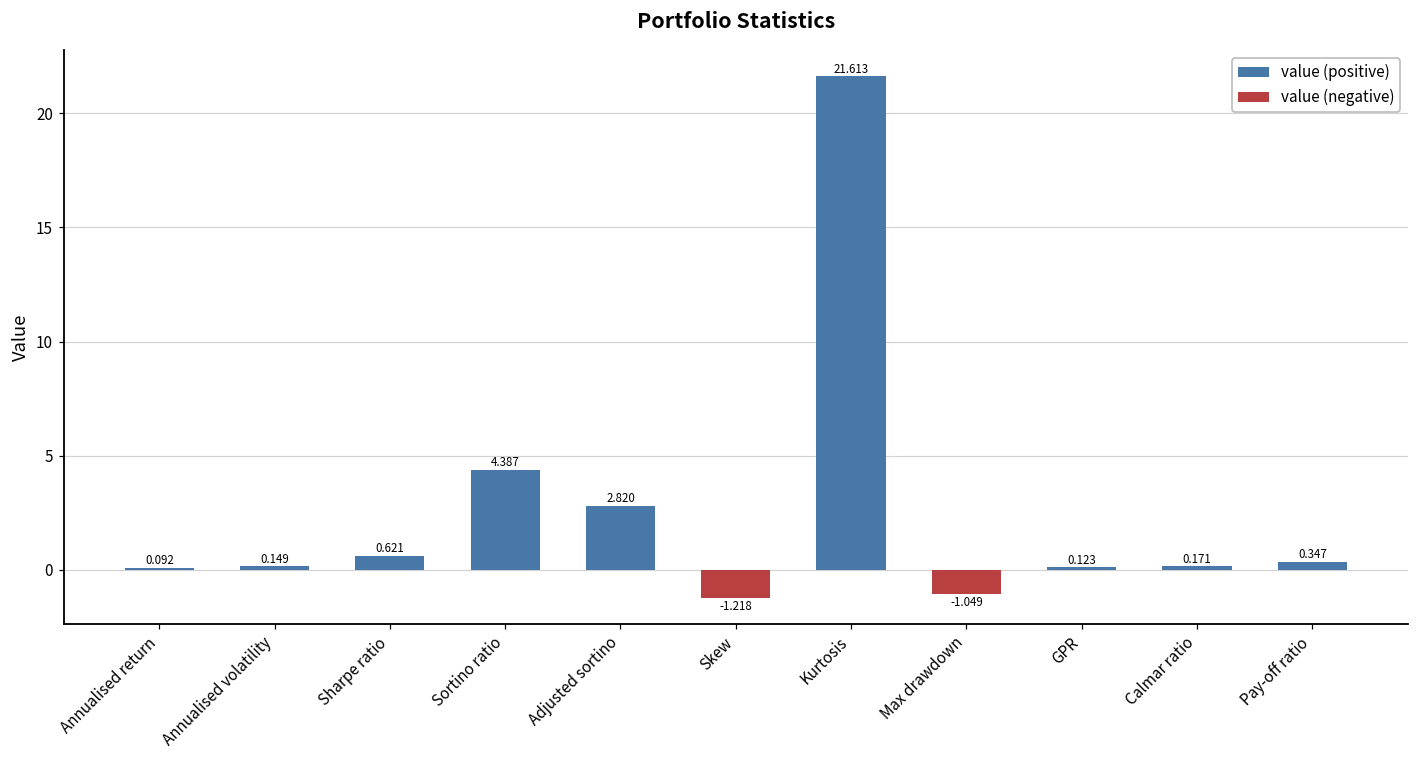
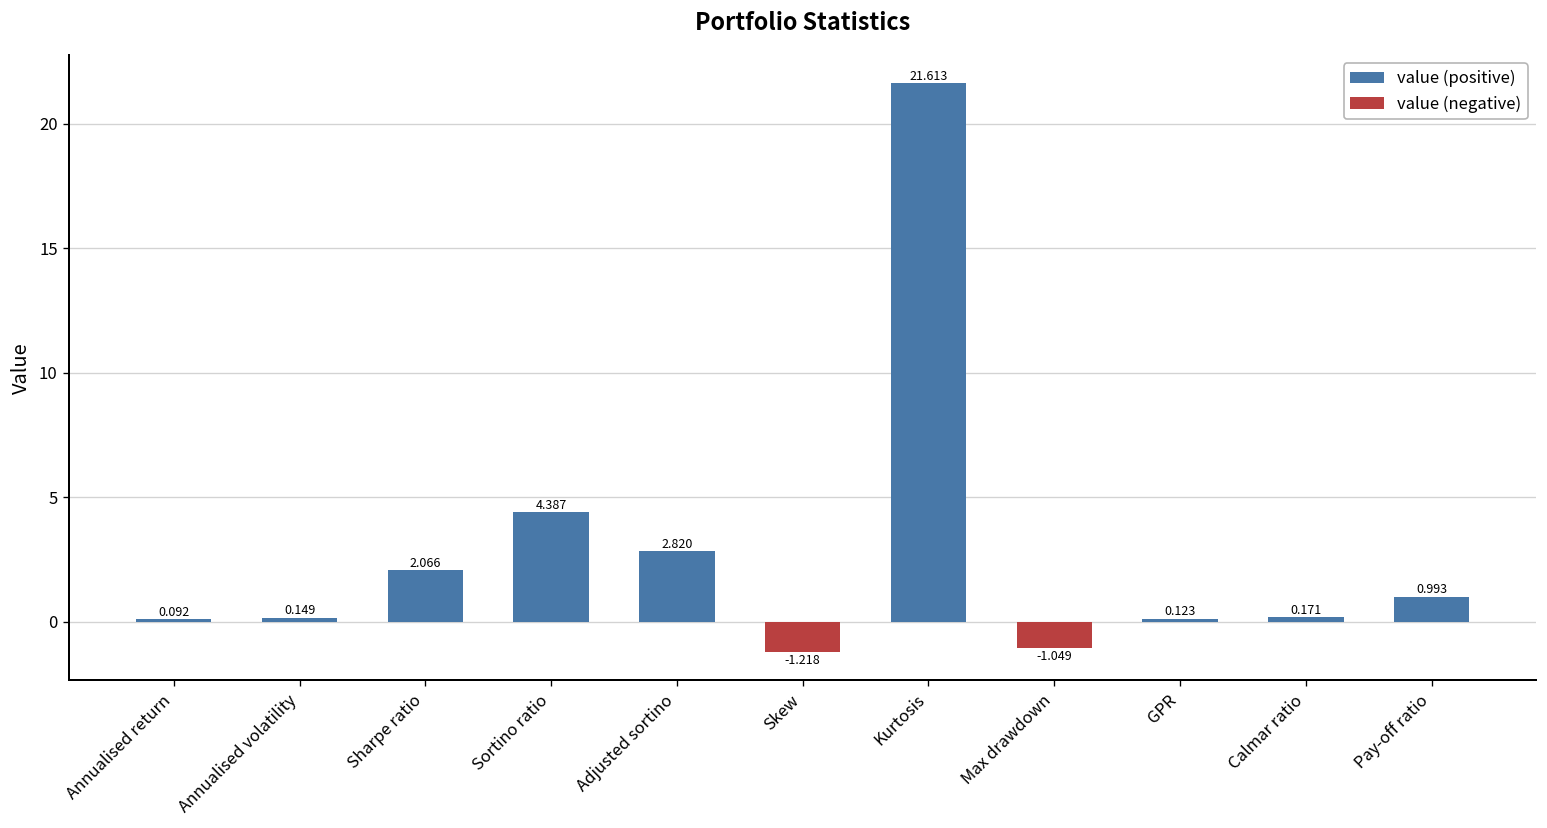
value (positive), Sharpe ratio: 0.621 -> 2.066
value (positive), Pay-off ratio: 0.347 -> 0.993
